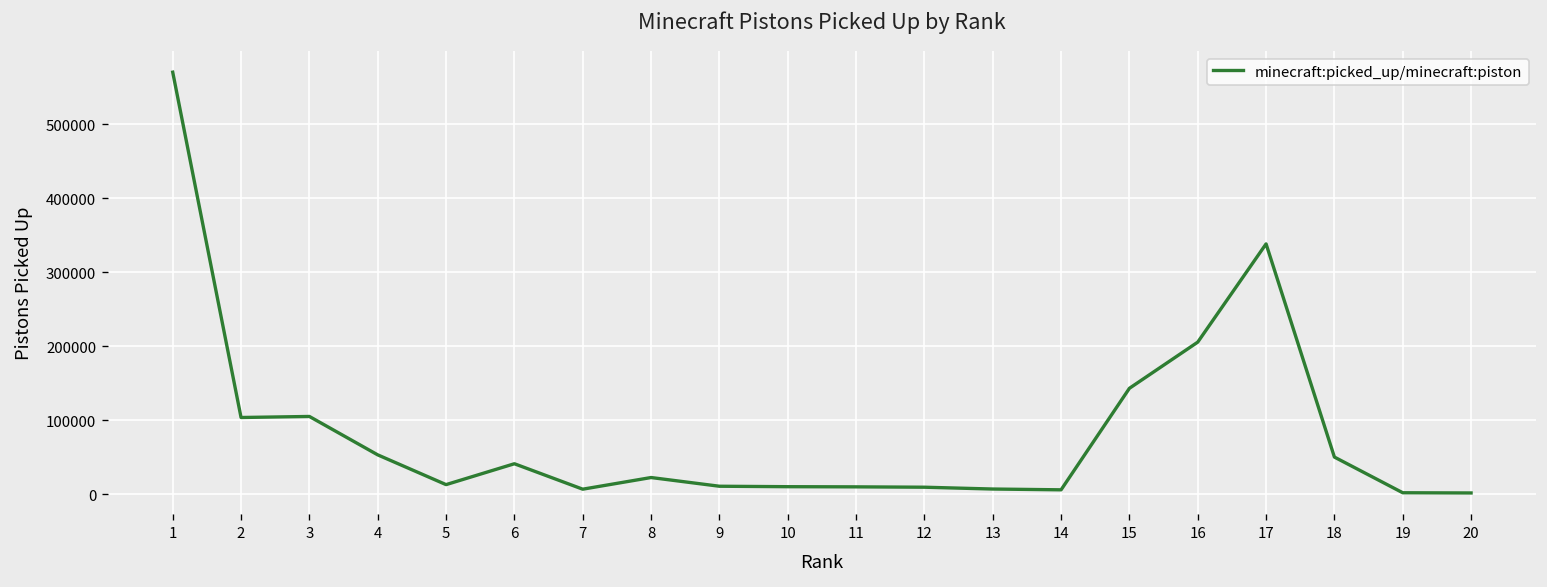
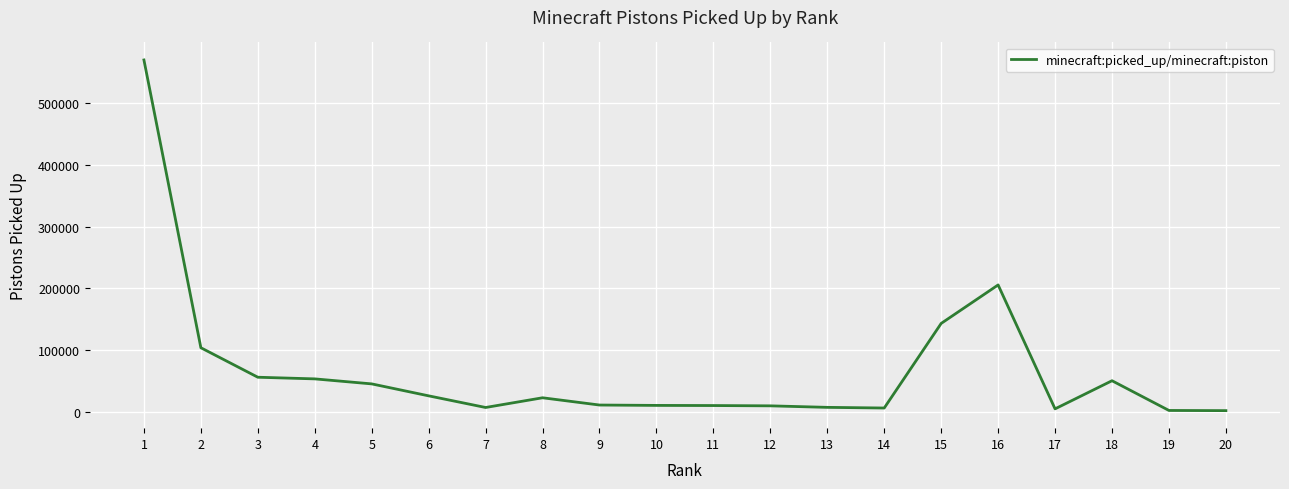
3: 110000 -> 60000
5: 10000 -> 50000
6: 40000 -> 30000
17: 340000 -> 0
